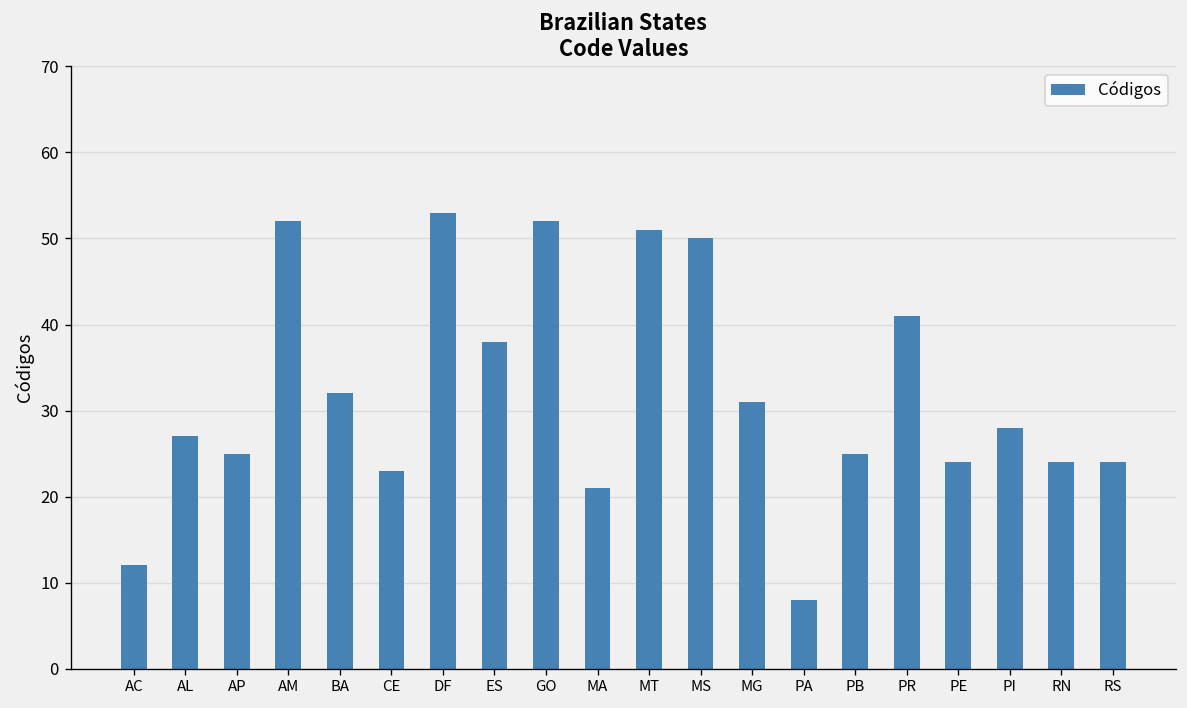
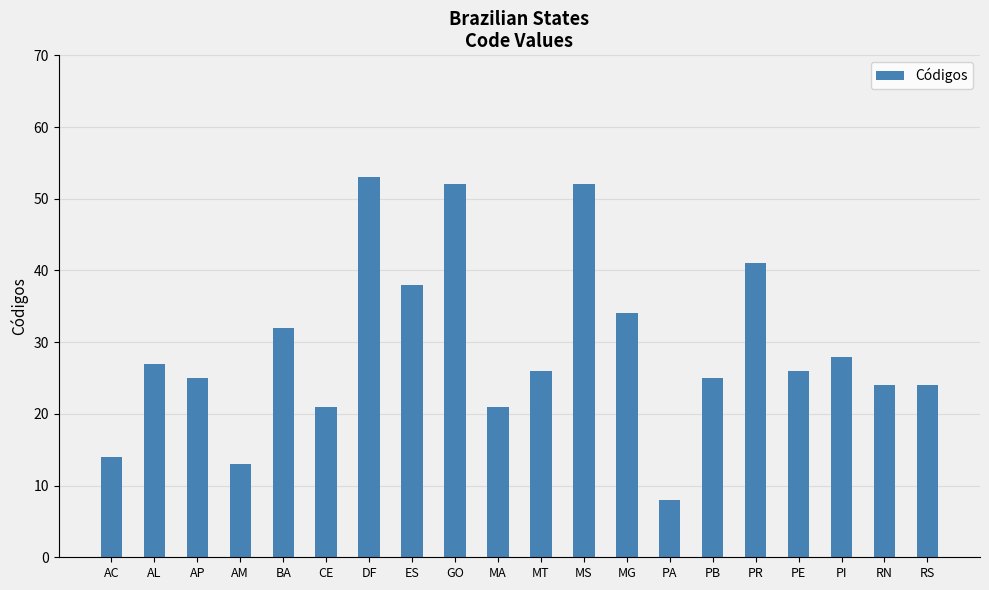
AC: 12 -> 14
AM: 52 -> 13
CE: 23 -> 21
MT: 51 -> 26
MS: 50 -> 52
MG: 31 -> 34
PE: 24 -> 26
